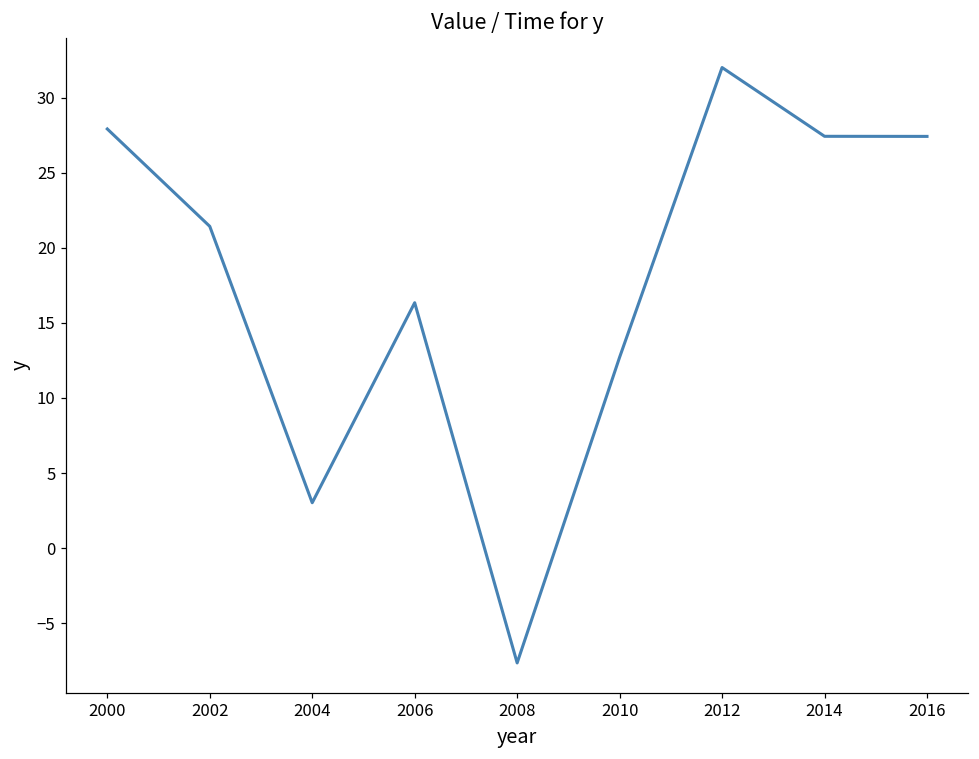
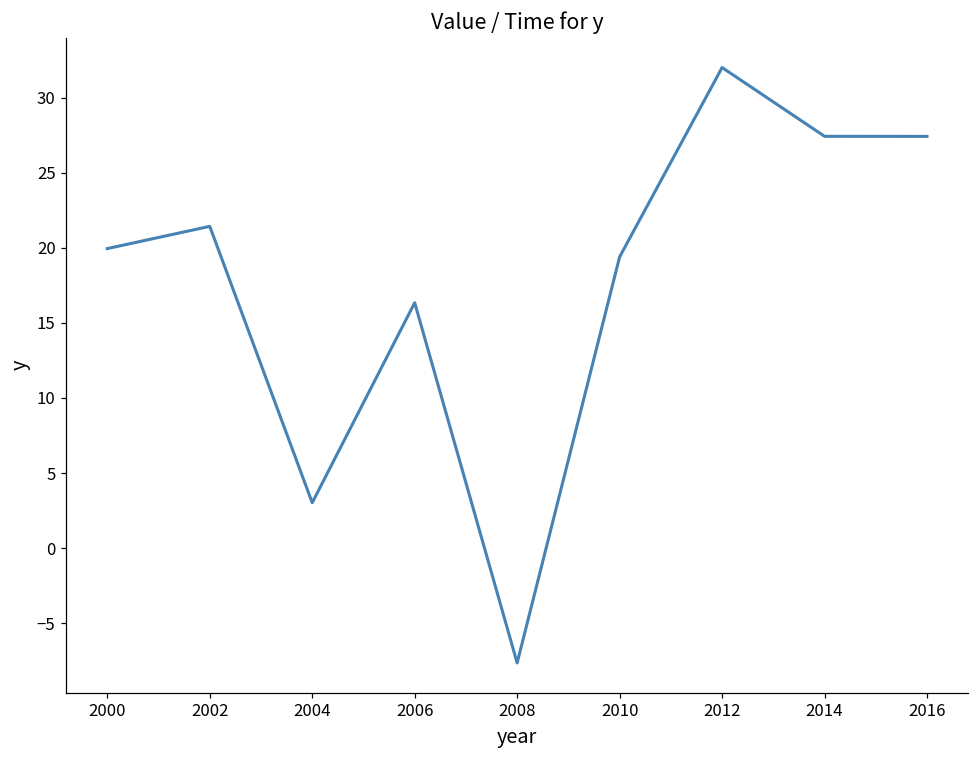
2000: 27.9 -> 19.9
2010: 12.7 -> 19.4
